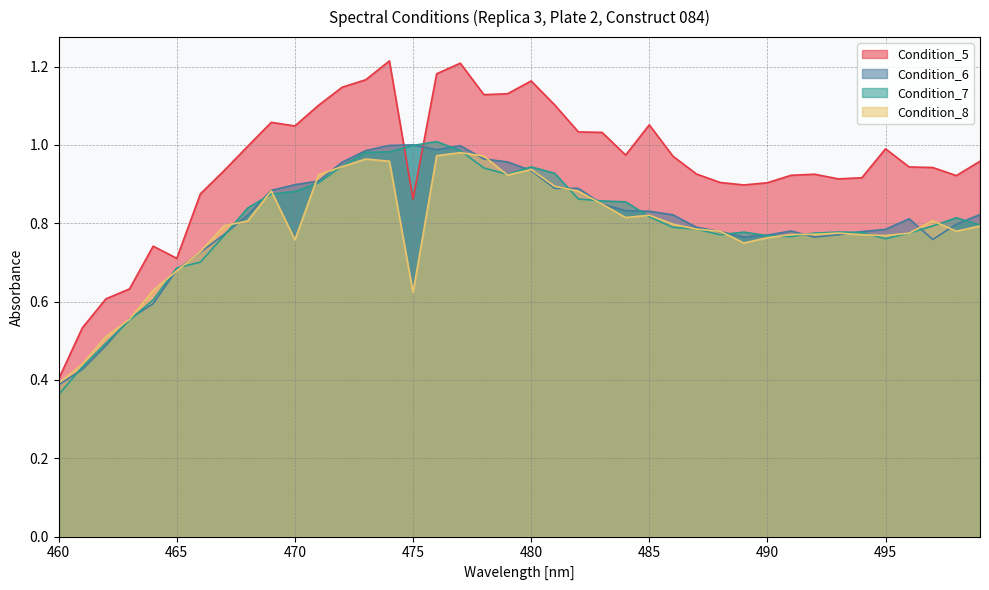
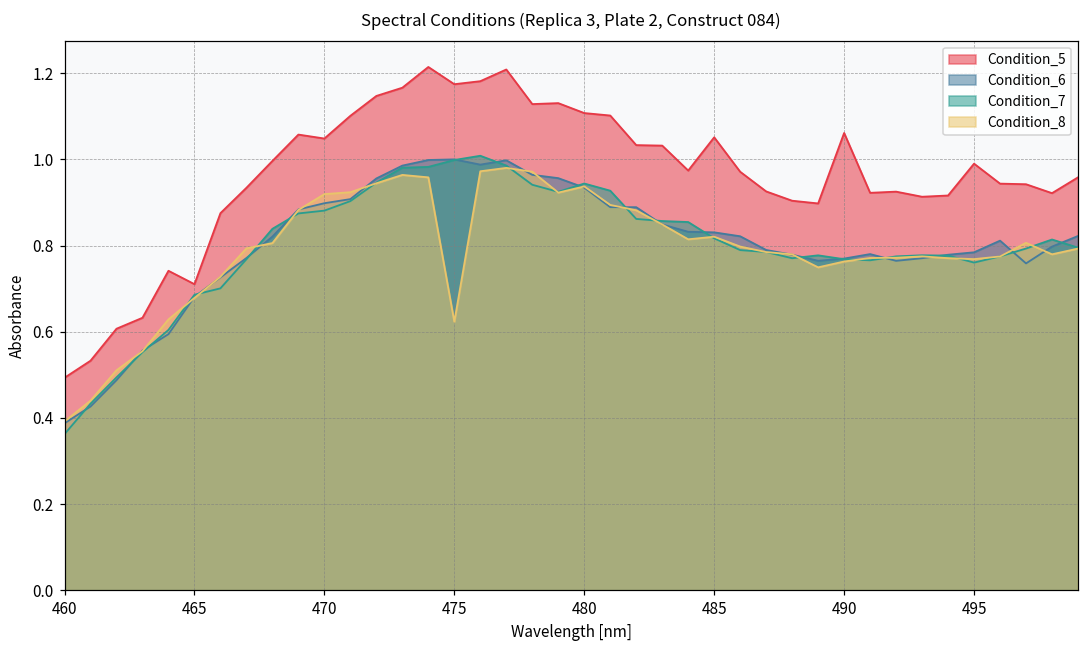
Condition_5, 460: 0.40 -> 0.49
Condition_8, 470: 0.76 -> 0.92
Condition_5, 475: 0.86 -> 1.17
Condition_5, 480: 1.16 -> 1.11
Condition_5, 490: 0.90 -> 1.06
